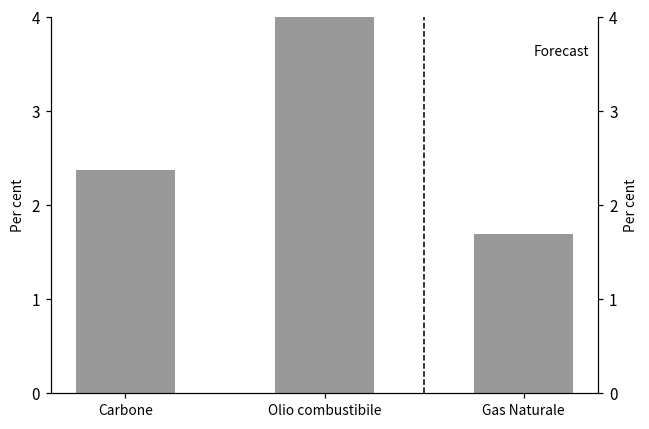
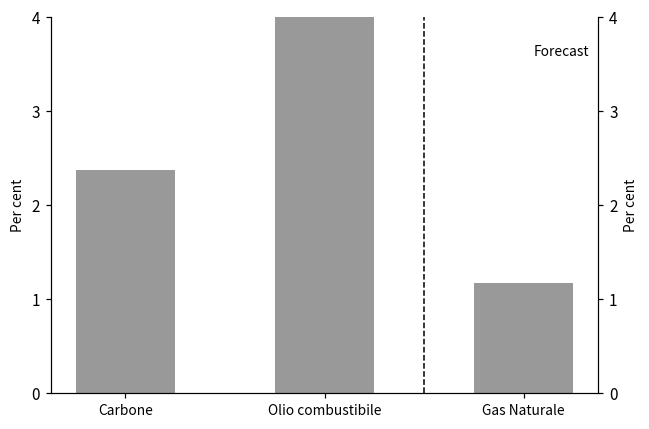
Gas Naturale: 1.7 -> 1.2
